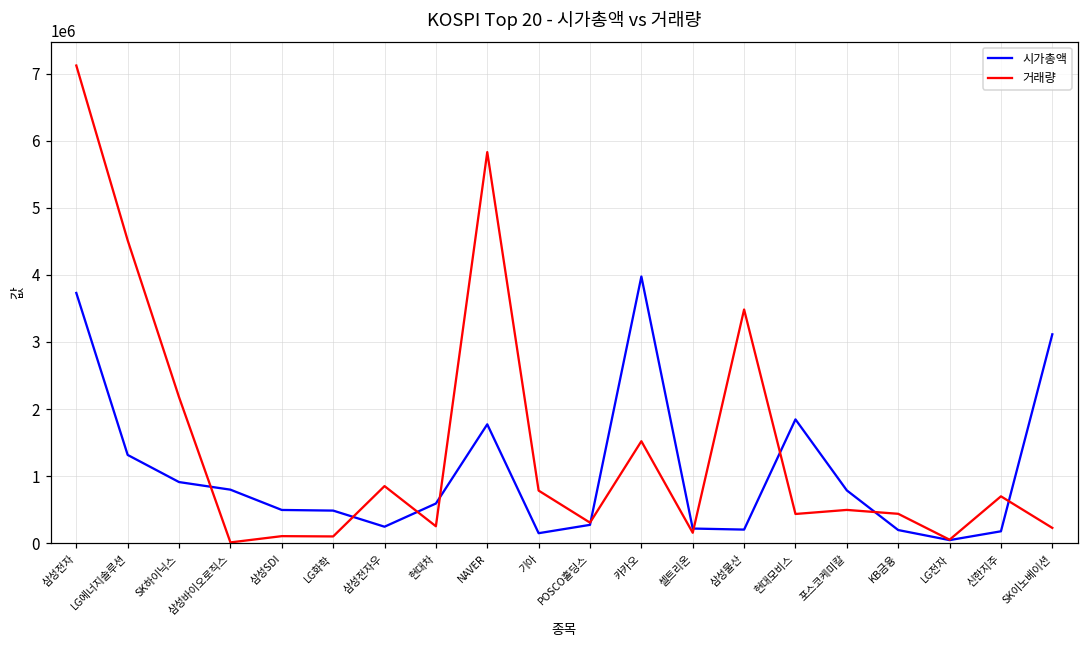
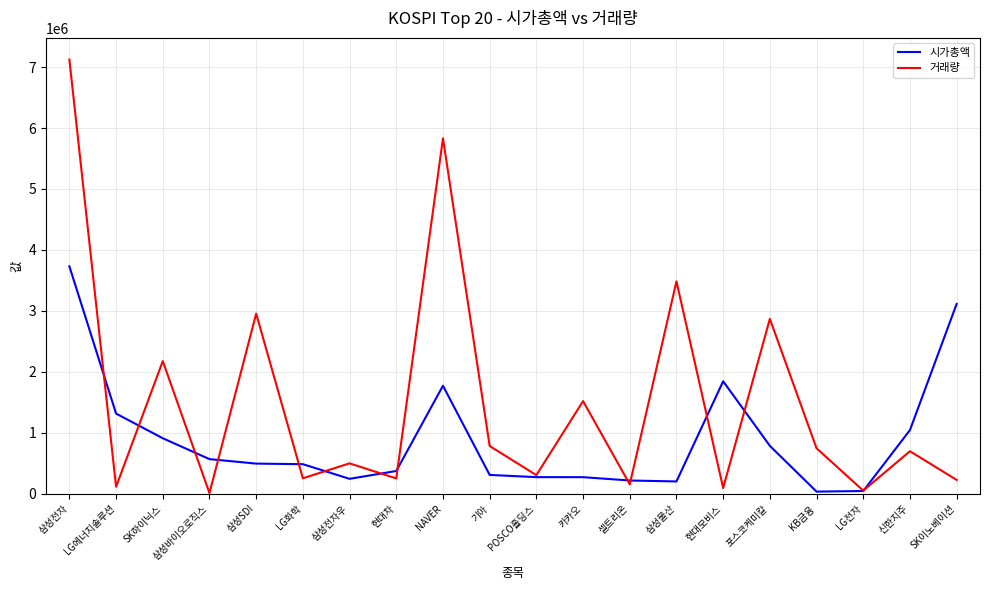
거래량, LG에너지솔루션: 4500000 -> 100000
시가총액, 삼성바이오로직스: 800000 -> 600000
거래량, 삼성SDI: 100000 -> 3000000
거래량, LG화학: 100000 -> 300000
거래량, 삼성전자우: 900000 -> 500000
시가총액, 현대차: 600000 -> 400000
시가총액, 기아: 100000 -> 300000
시가총액, 카카오: 4000000 -> 300000
거래량, 현대모비스: 400000 -> 100000
거래량, 포스코케미칼: 500000 -> 2900000
시가총액, KB금융: 200000 -> 0
거래량, KB금융: 400000 -> 700000
시가총액, 신한지주: 200000 -> 1000000
